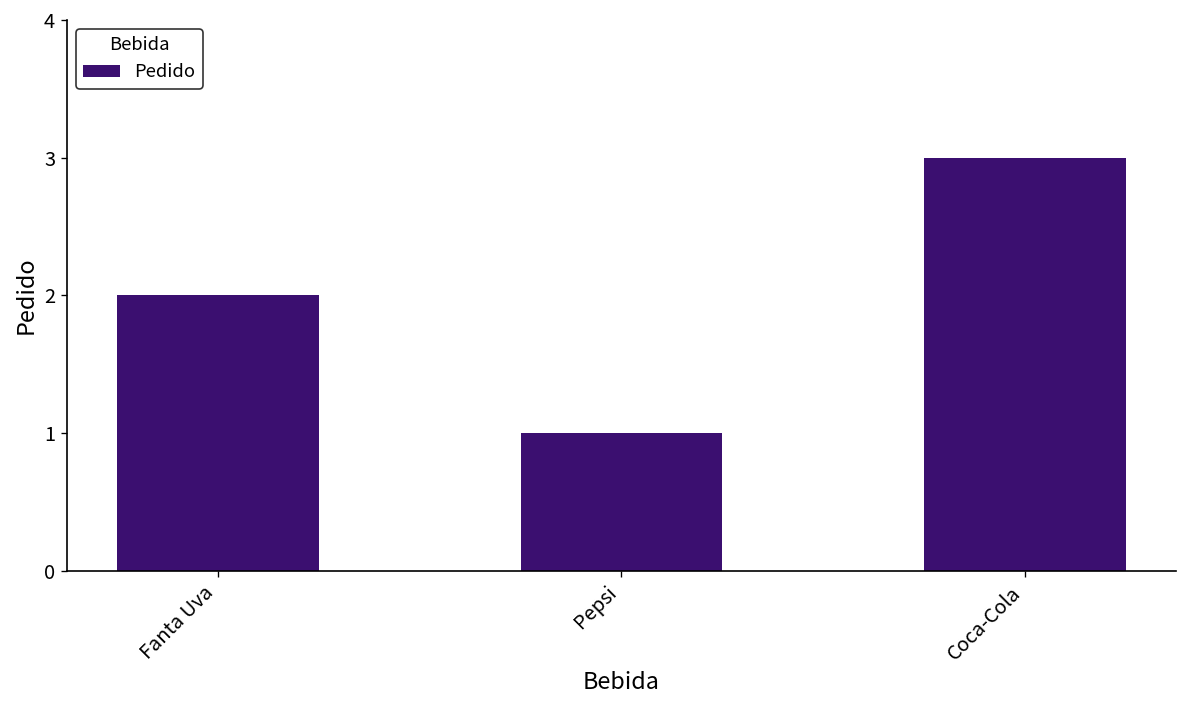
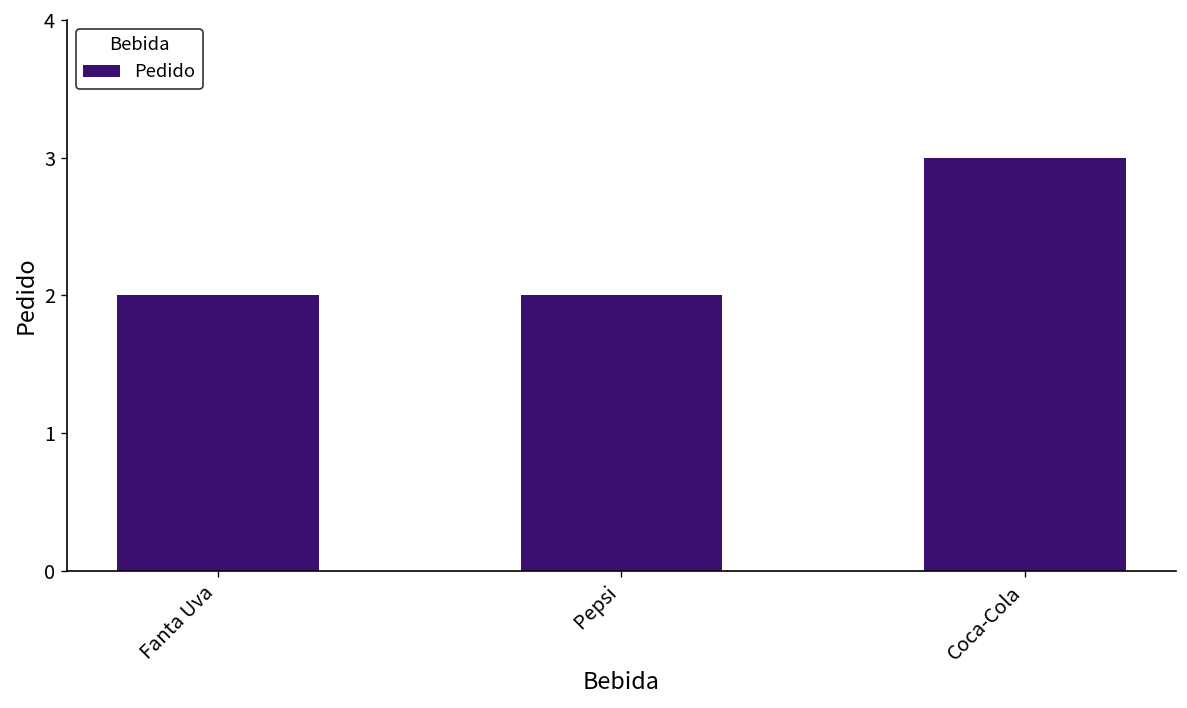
Pepsi: 1 -> 2
